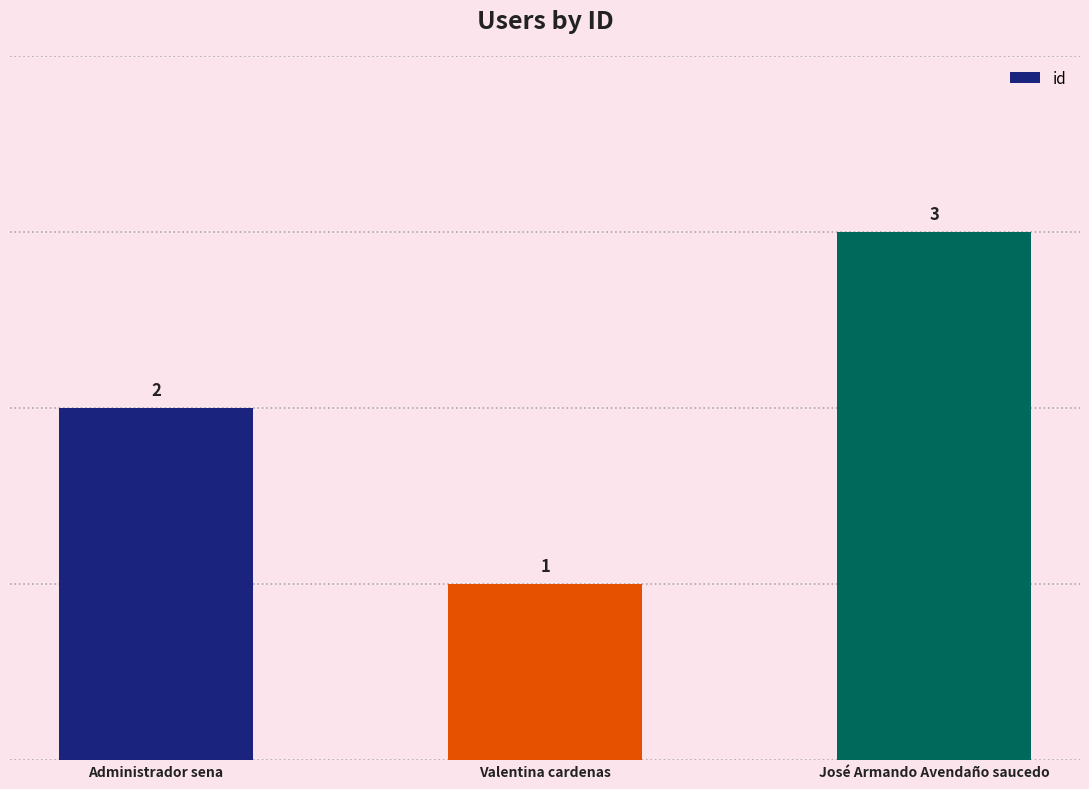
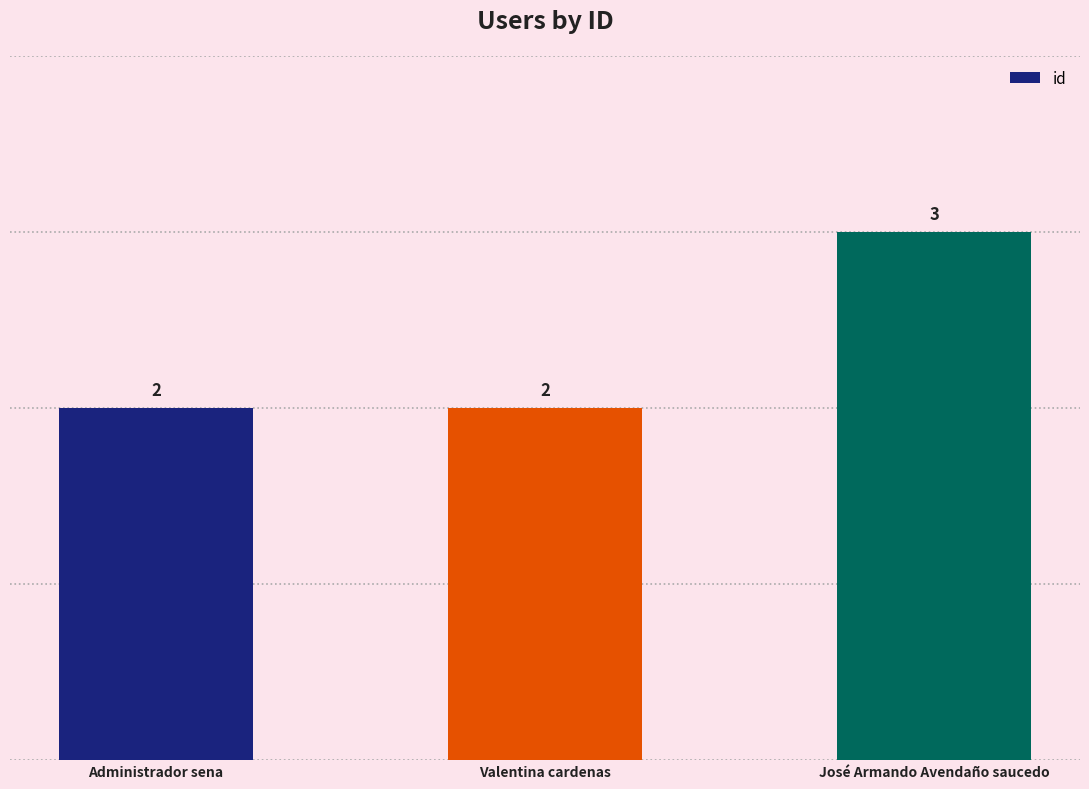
Valentina cardenas: 1 -> 2
